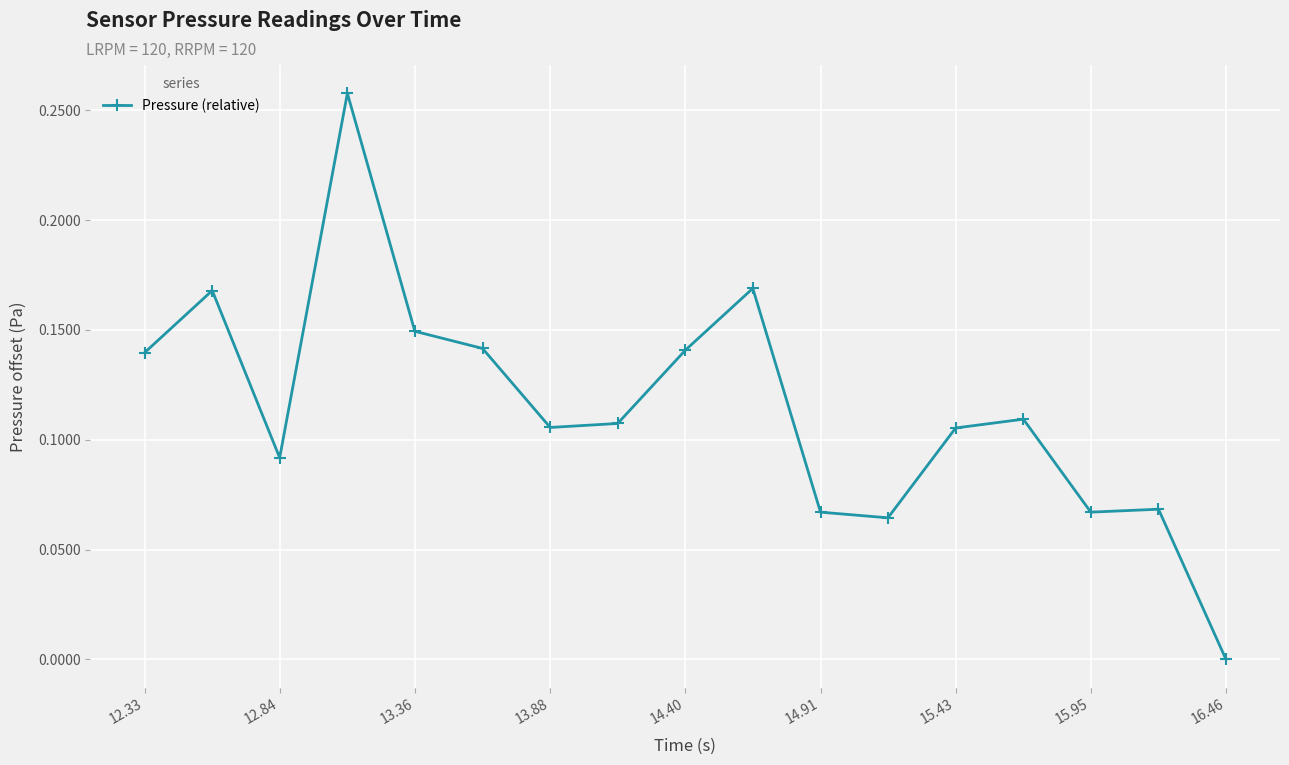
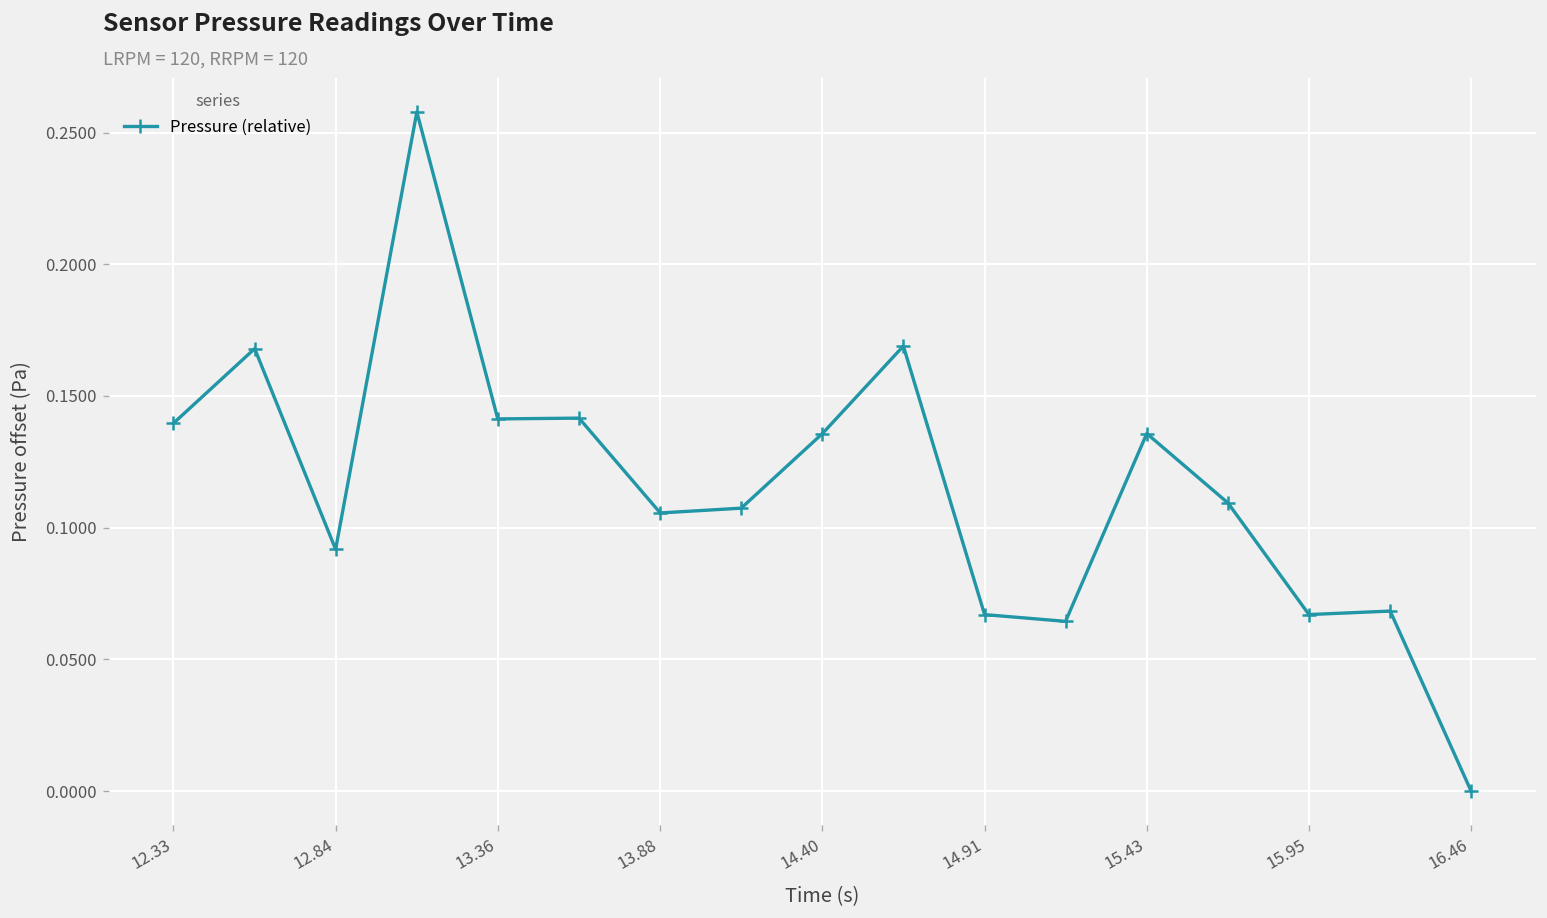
13.36: 0.149 -> 0.141
14.40: 0.141 -> 0.136
15.43: 0.105 -> 0.136
